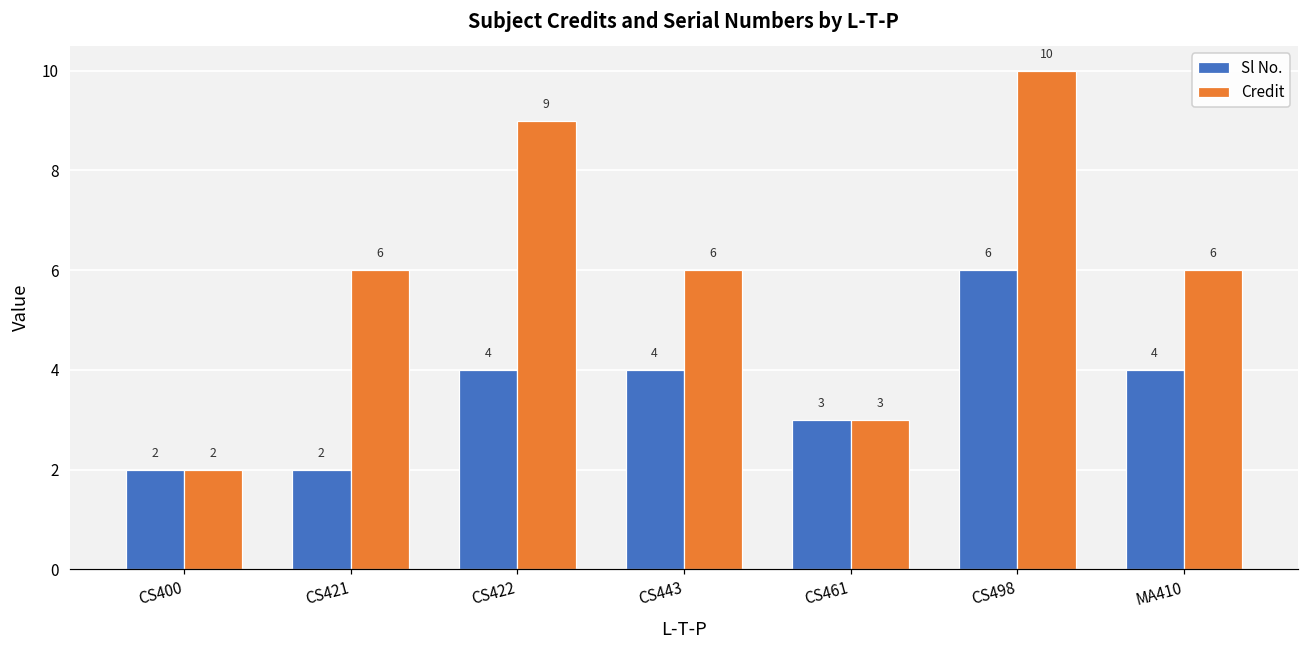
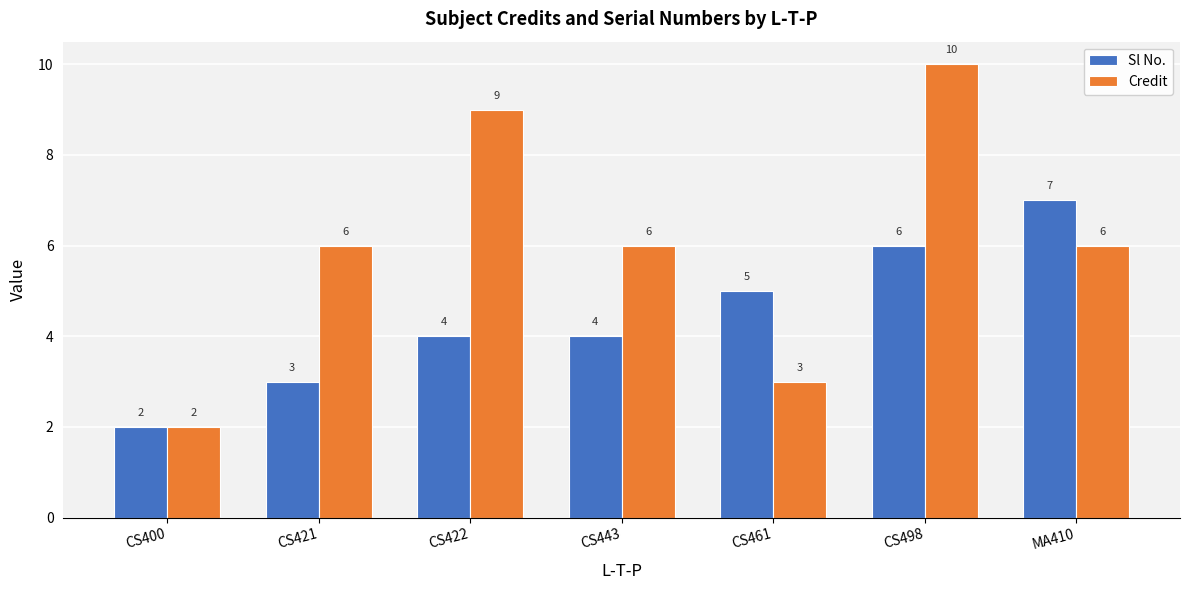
Sl No., CS421: 2 -> 3
Sl No., CS461: 3 -> 5
Sl No., MA410: 4 -> 7
